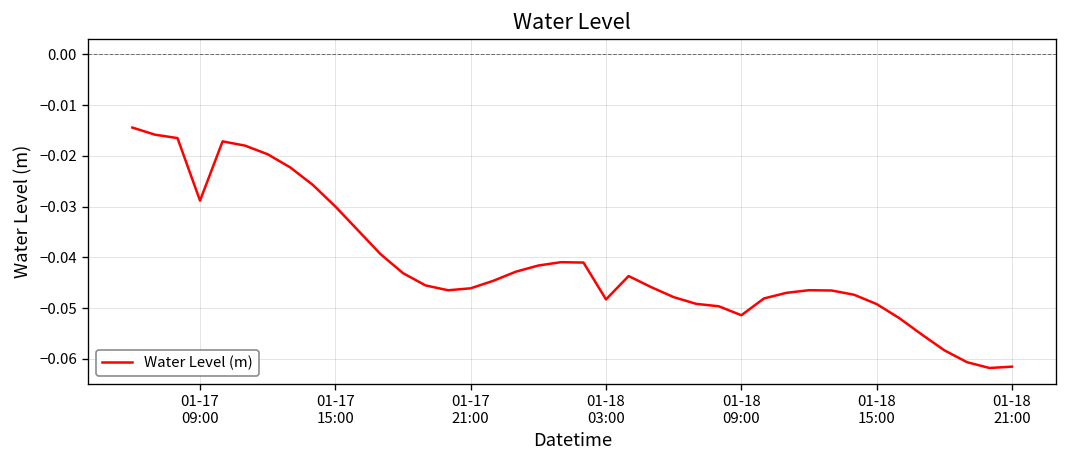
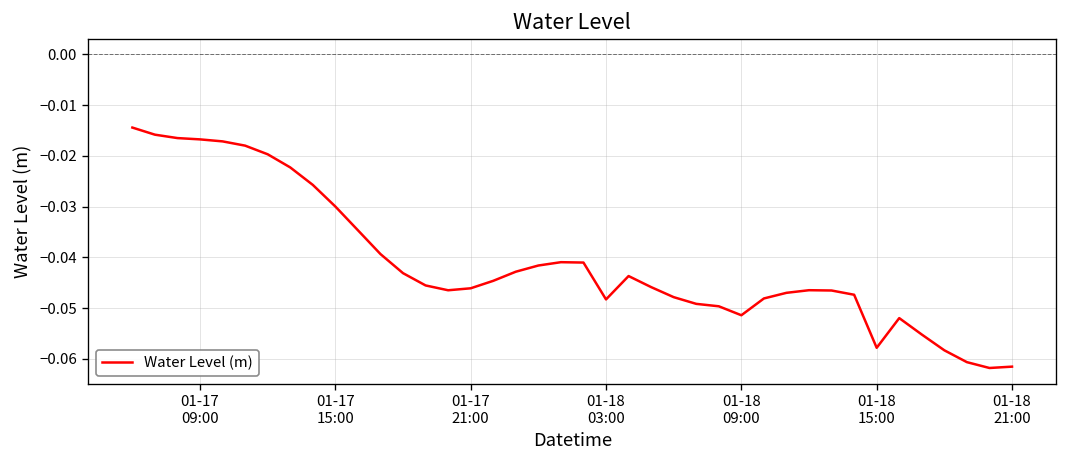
01-17 09:00: -0.029 -> -0.017
01-18 15:00: -0.049 -> -0.058
